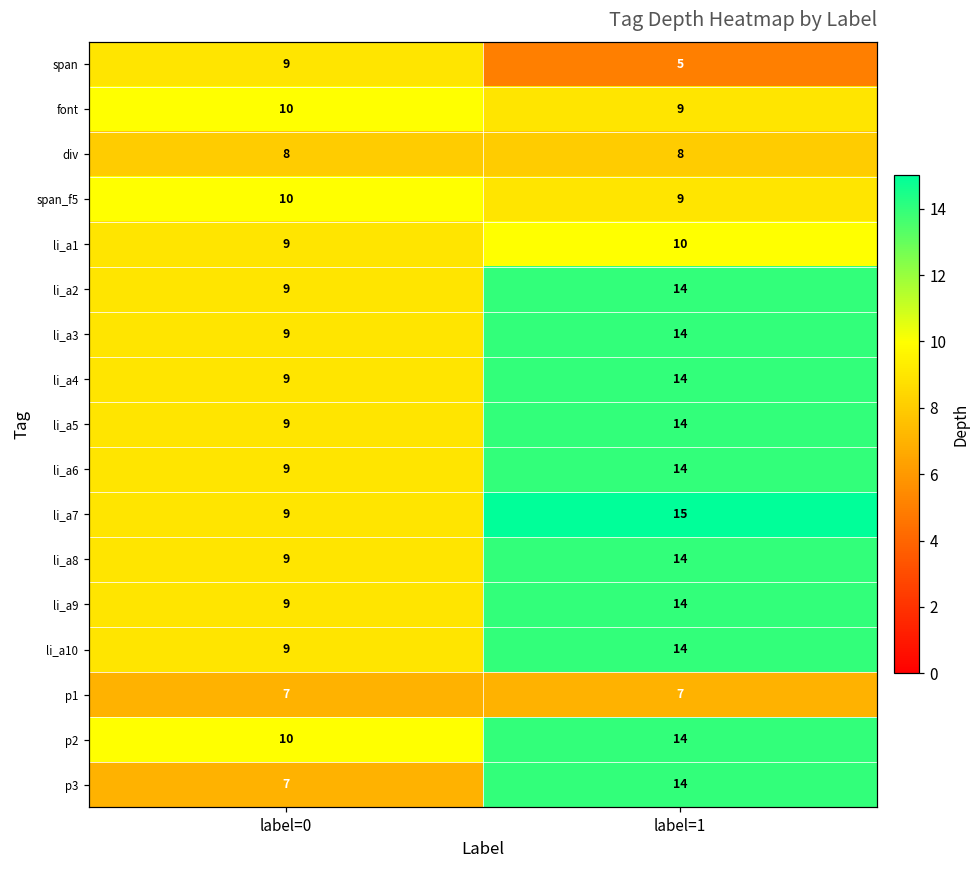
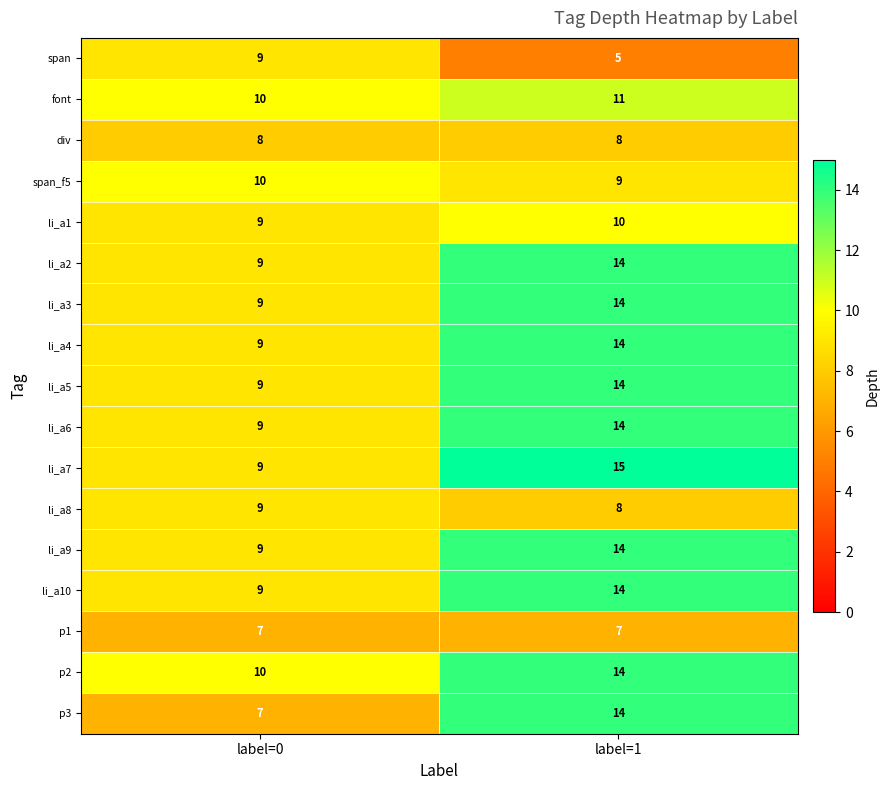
font, label=1: 9 -> 11
li_a8, label=1: 14 -> 8
